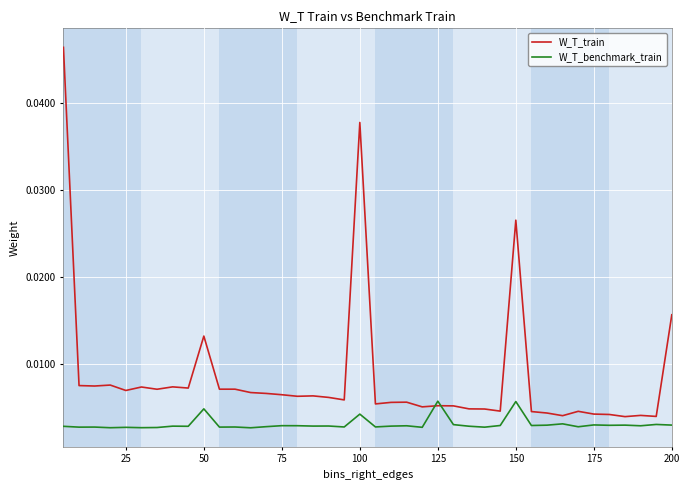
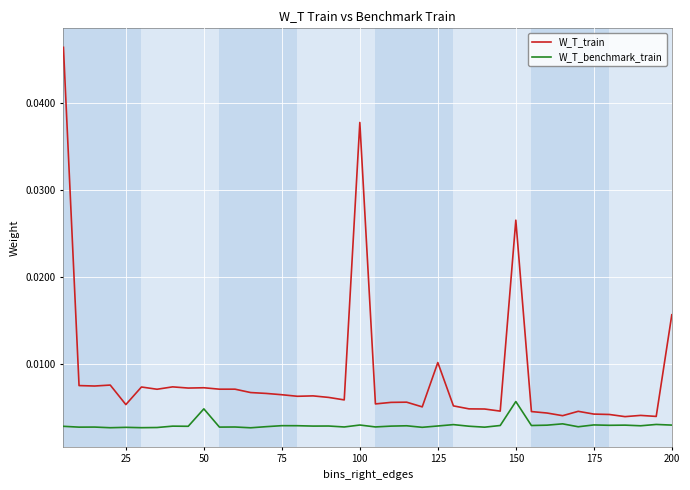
W_T_train, 25: 0.007 -> 0.005
W_T_train, 50: 0.013 -> 0.007
W_T_benchmark_train, 100: 0.004 -> 0.003
W_T_train, 125: 0.005 -> 0.010
W_T_benchmark_train, 125: 0.006 -> 0.003
